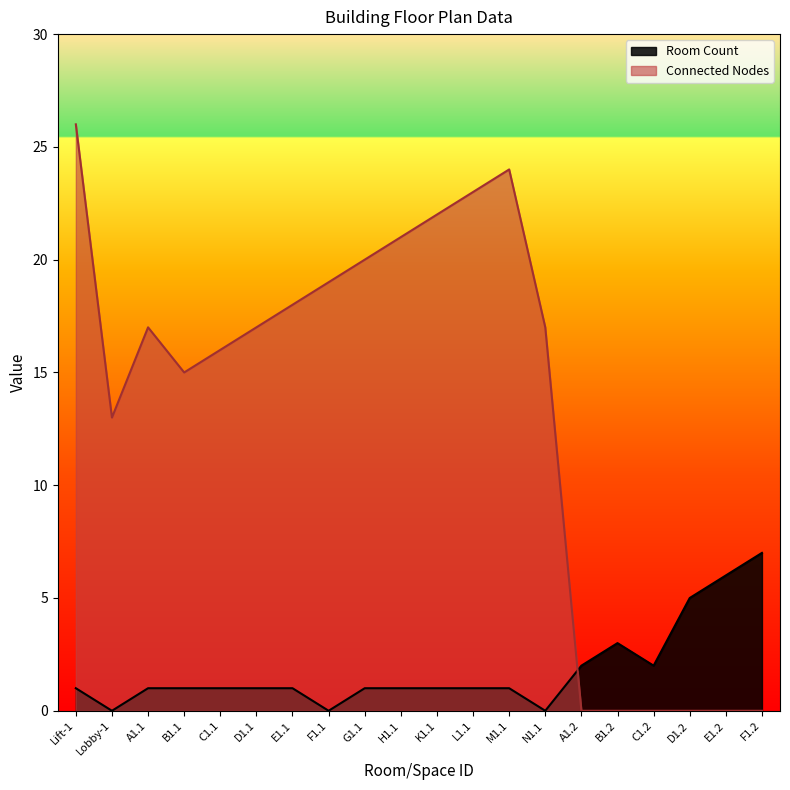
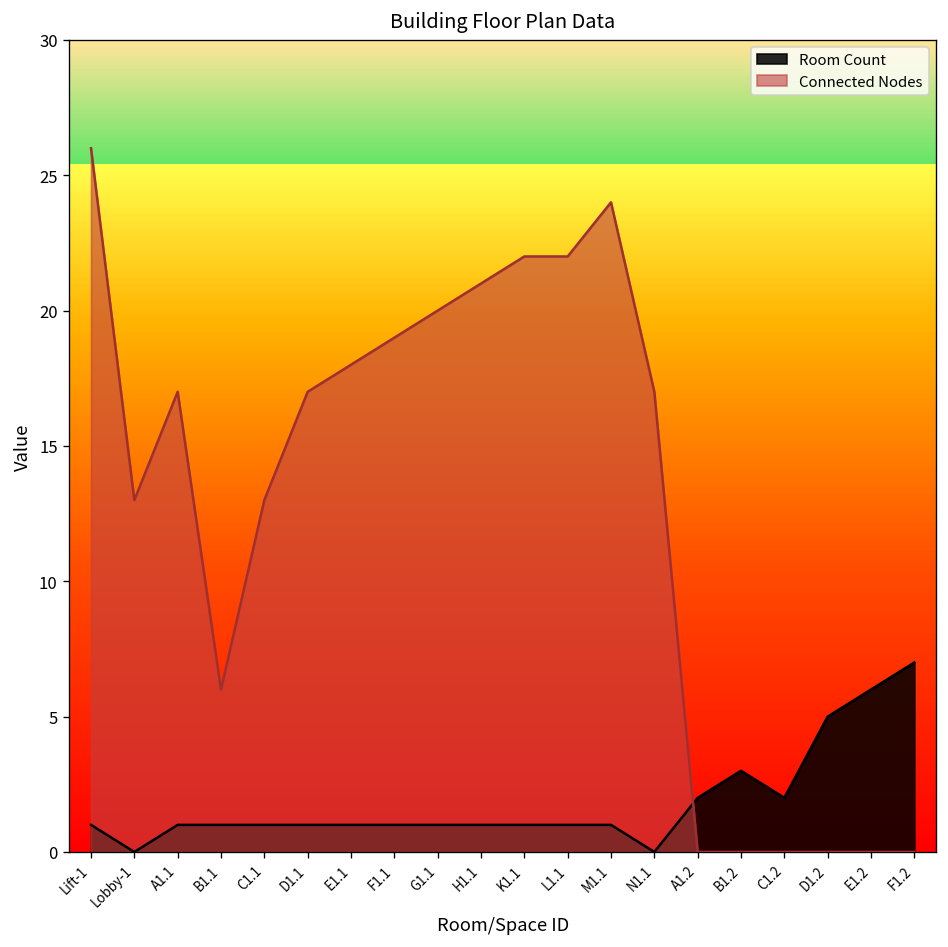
Connected Nodes, B1.1: 15 -> 6
Connected Nodes, C1.1: 16 -> 13
Room Count, F1.1: 0 -> 1
Connected Nodes, L1.1: 23 -> 22
